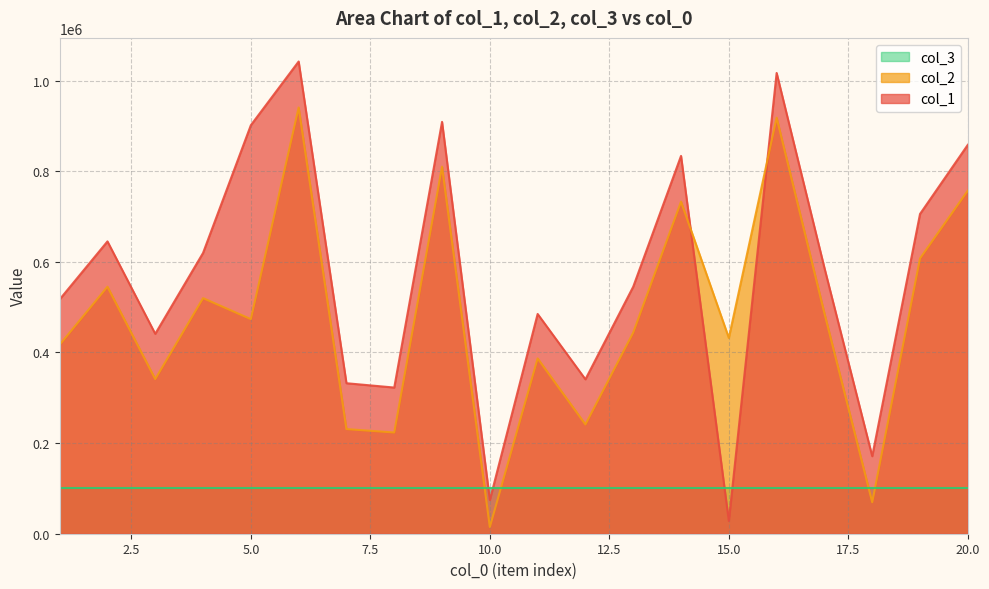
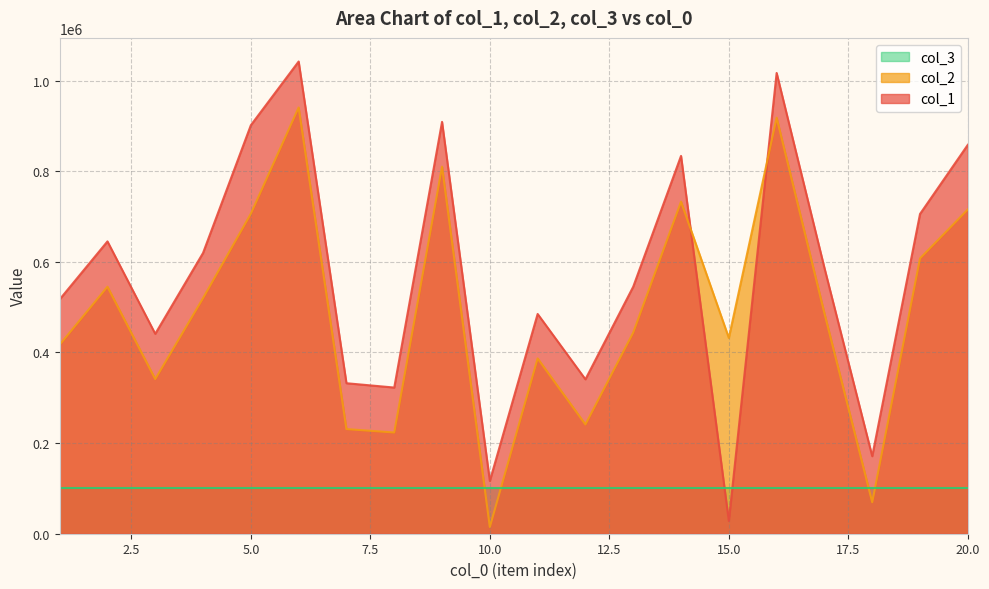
col_2, 5.0: 470000 -> 710000
col_1, 10.0: 70000 -> 120000
col_2, 20.0: 760000 -> 720000
